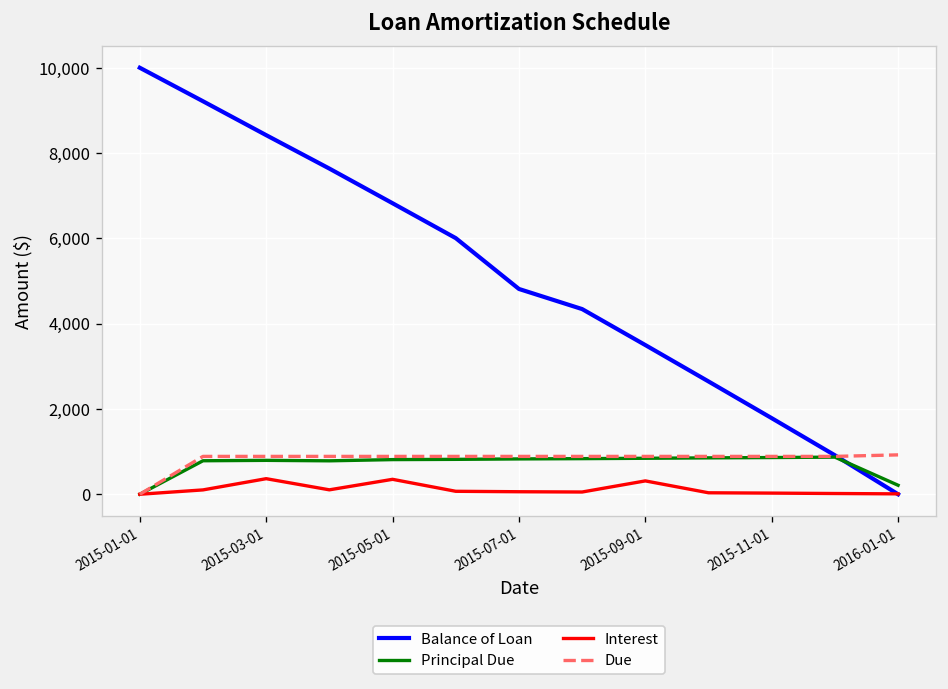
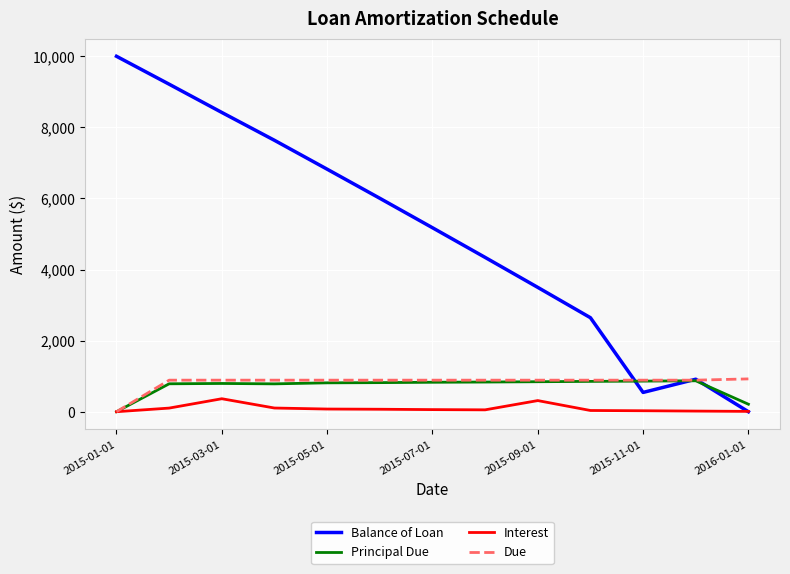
Interest, 2015-05-01: 400 -> 100
Balance of Loan, 2015-07-01: 4,800 -> 5,200
Balance of Loan, 2015-11-01: 1,800 -> 500
